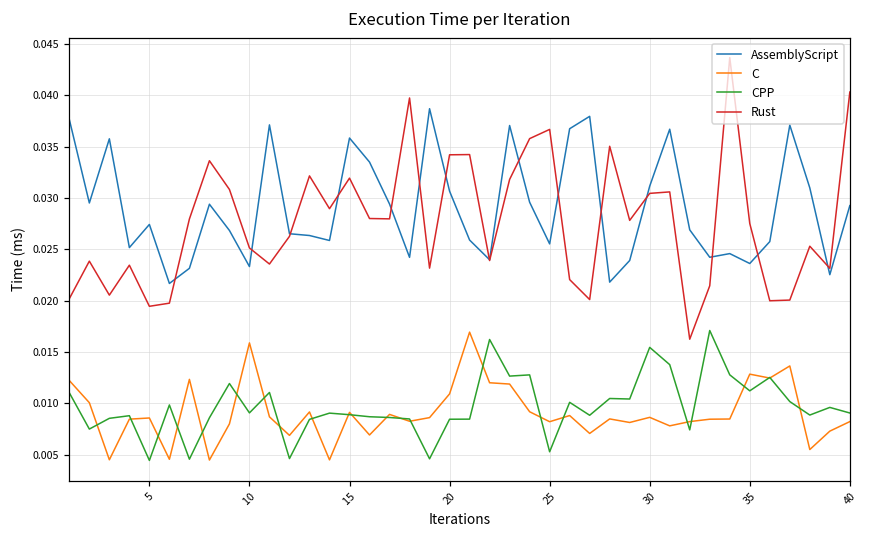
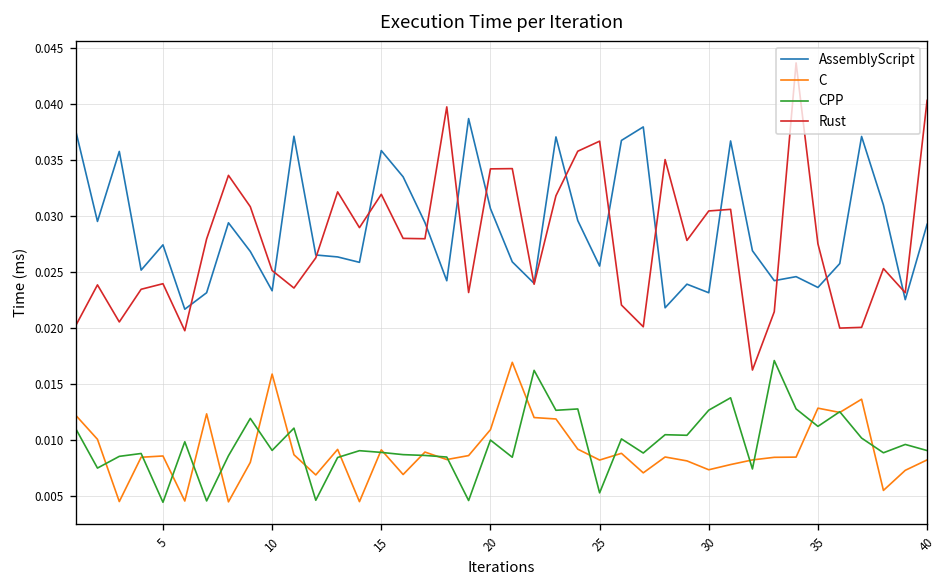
Rust, 5: 0.019 -> 0.024
CPP, 20: 0.008 -> 0.010
AssemblyScript, 30: 0.031 -> 0.023
C, 30: 0.009 -> 0.007
CPP, 30: 0.015 -> 0.013
